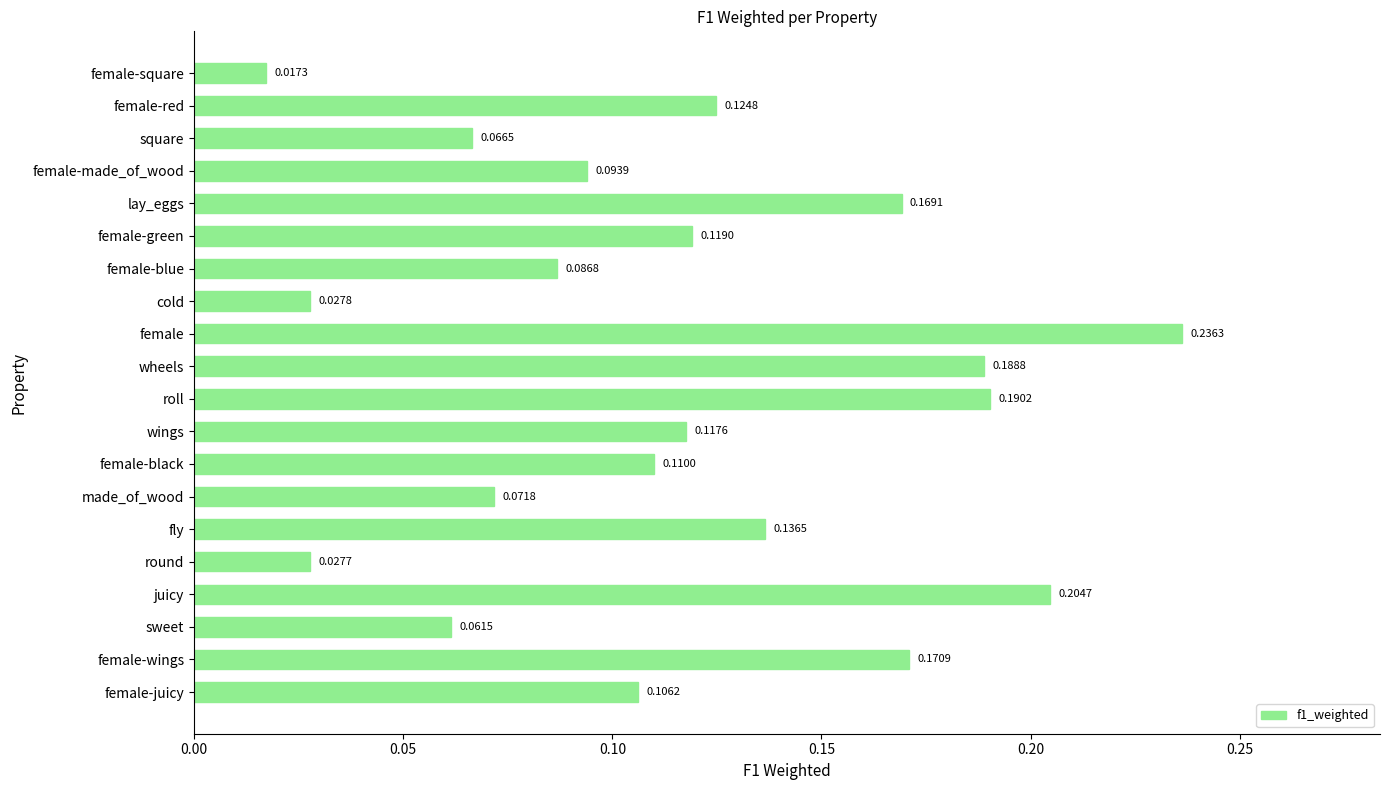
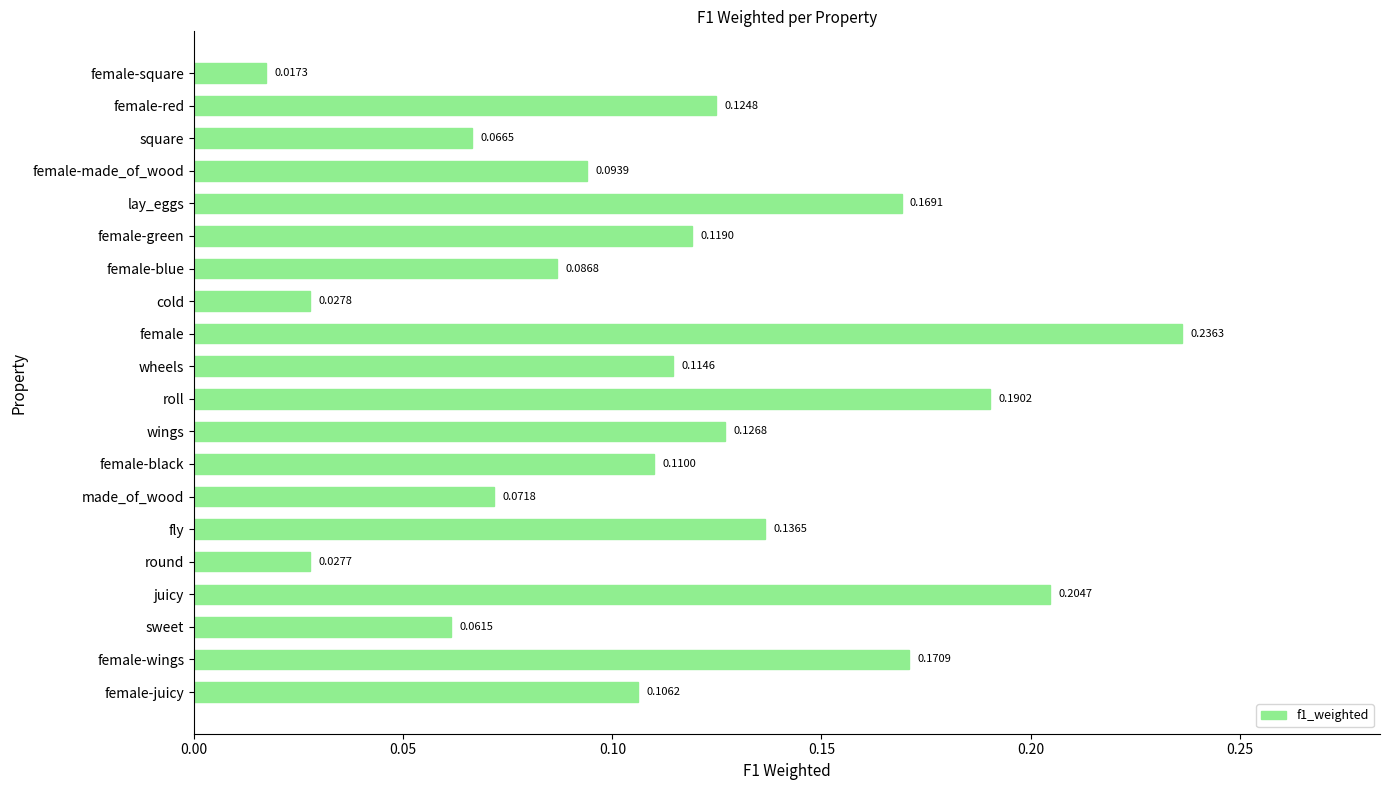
wheels: 0.1888 -> 0.1146
wings: 0.1176 -> 0.1268
